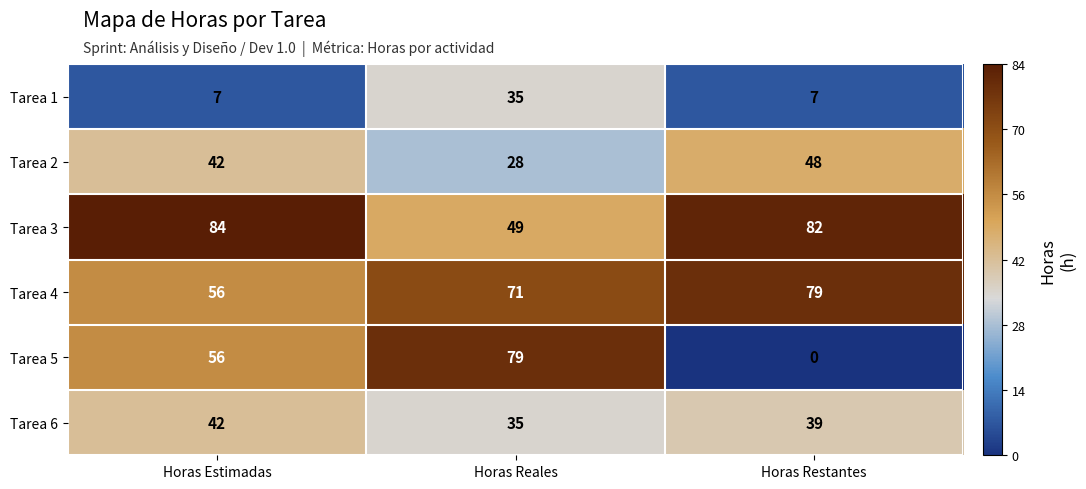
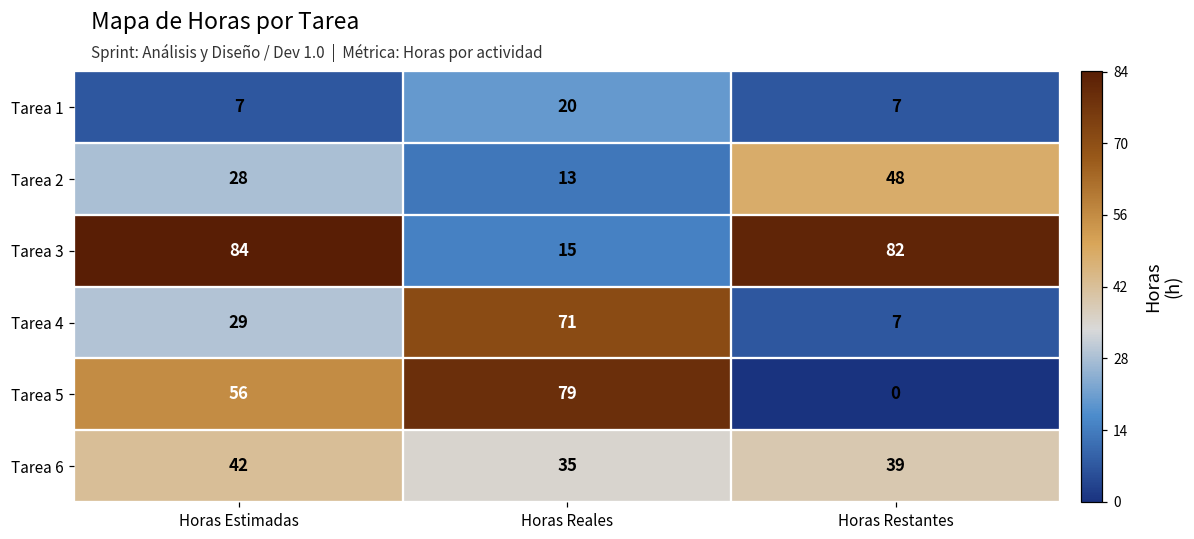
Tarea 1, Horas Reales: 35 -> 20
Tarea 2, Horas Estimadas: 42 -> 28
Tarea 2, Horas Reales: 28 -> 13
Tarea 3, Horas Reales: 49 -> 15
Tarea 4, Horas Estimadas: 56 -> 29
Tarea 4, Horas Restantes: 79 -> 7
